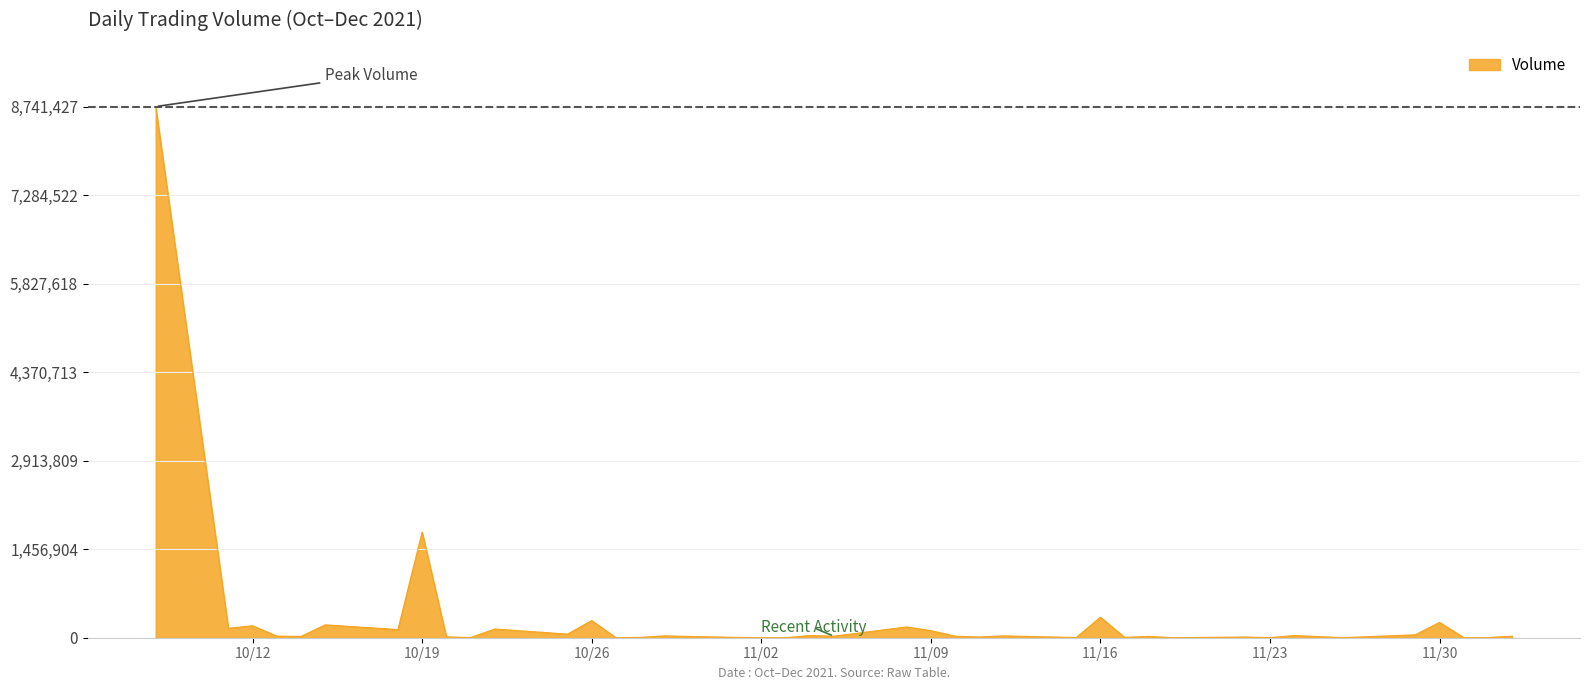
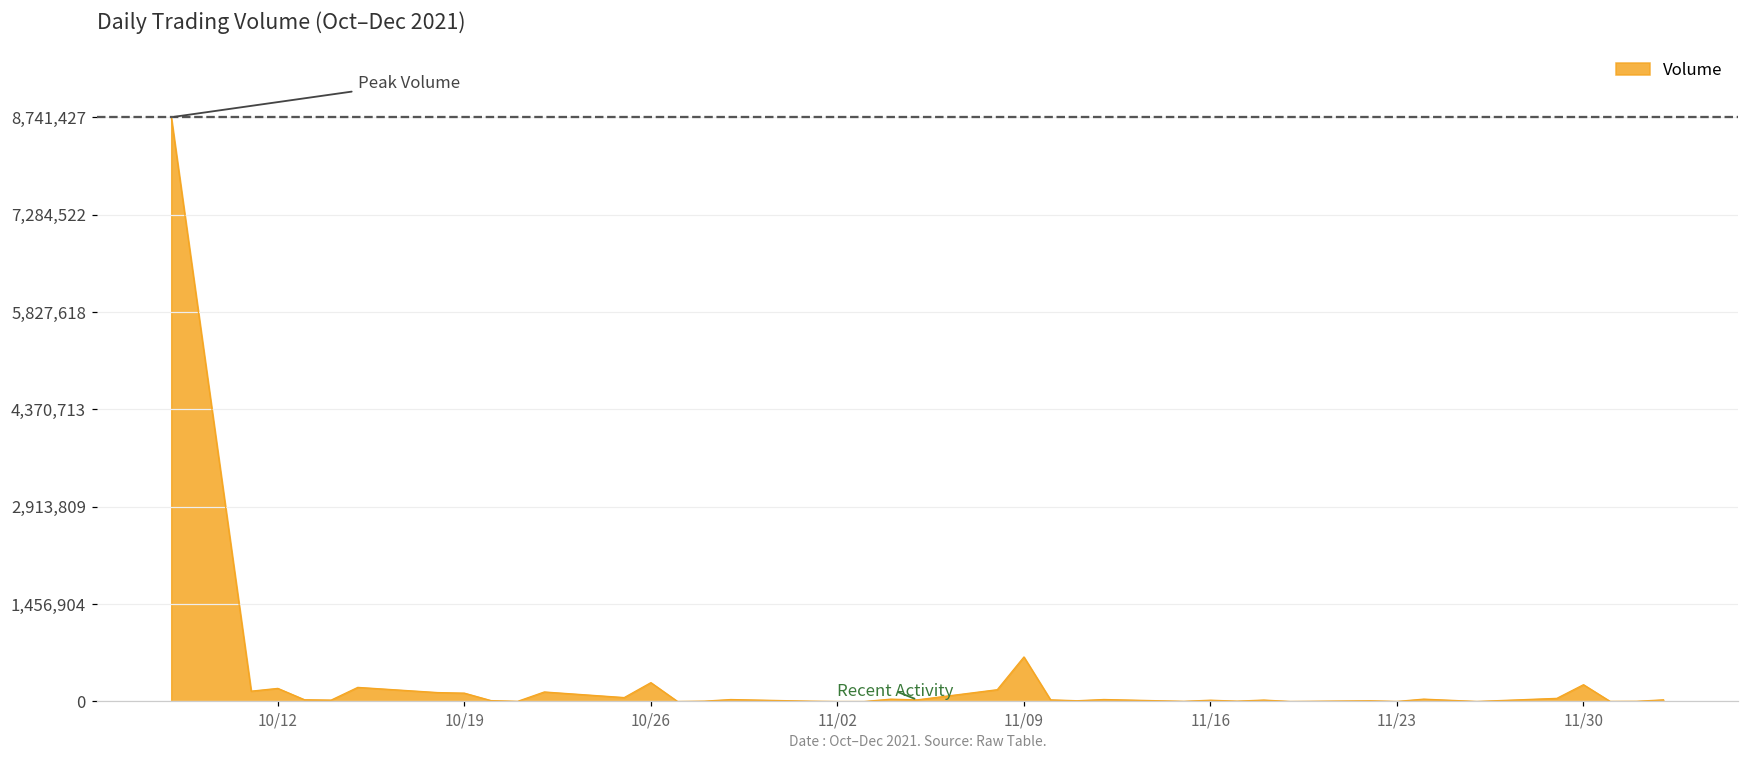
10/19: 1,700,000 -> 100,000
11/09: 100,000 -> 700,000
11/16: 300,000 -> 0
